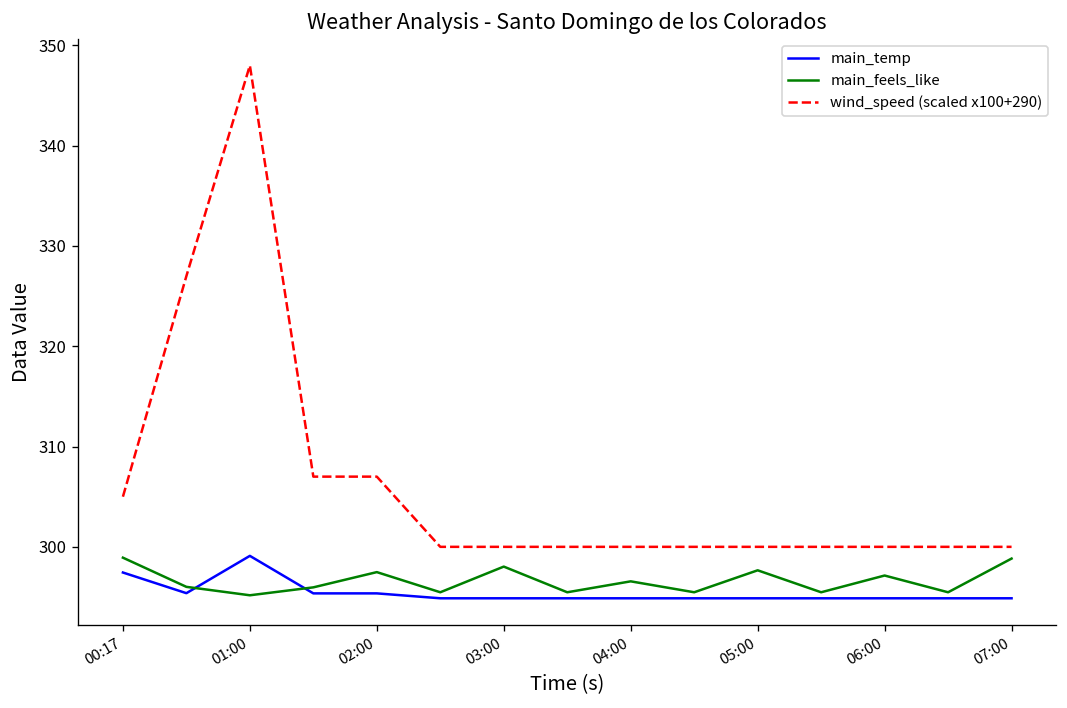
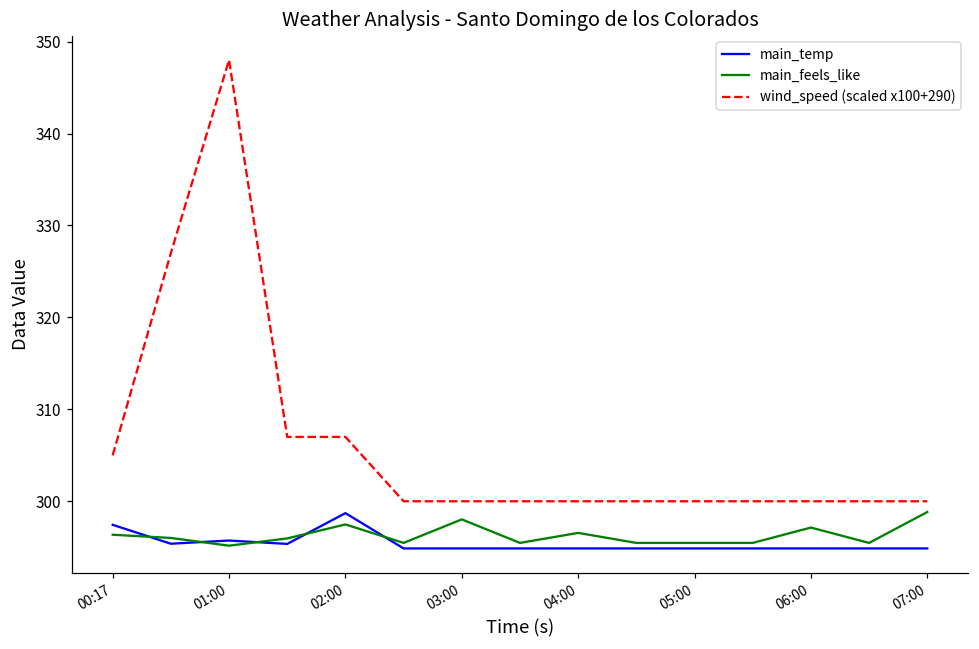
main_feels_like, 00:17: 299 -> 296
main_temp, 01:00: 299 -> 296
main_temp, 02:00: 295 -> 299
main_feels_like, 05:00: 298 -> 295
